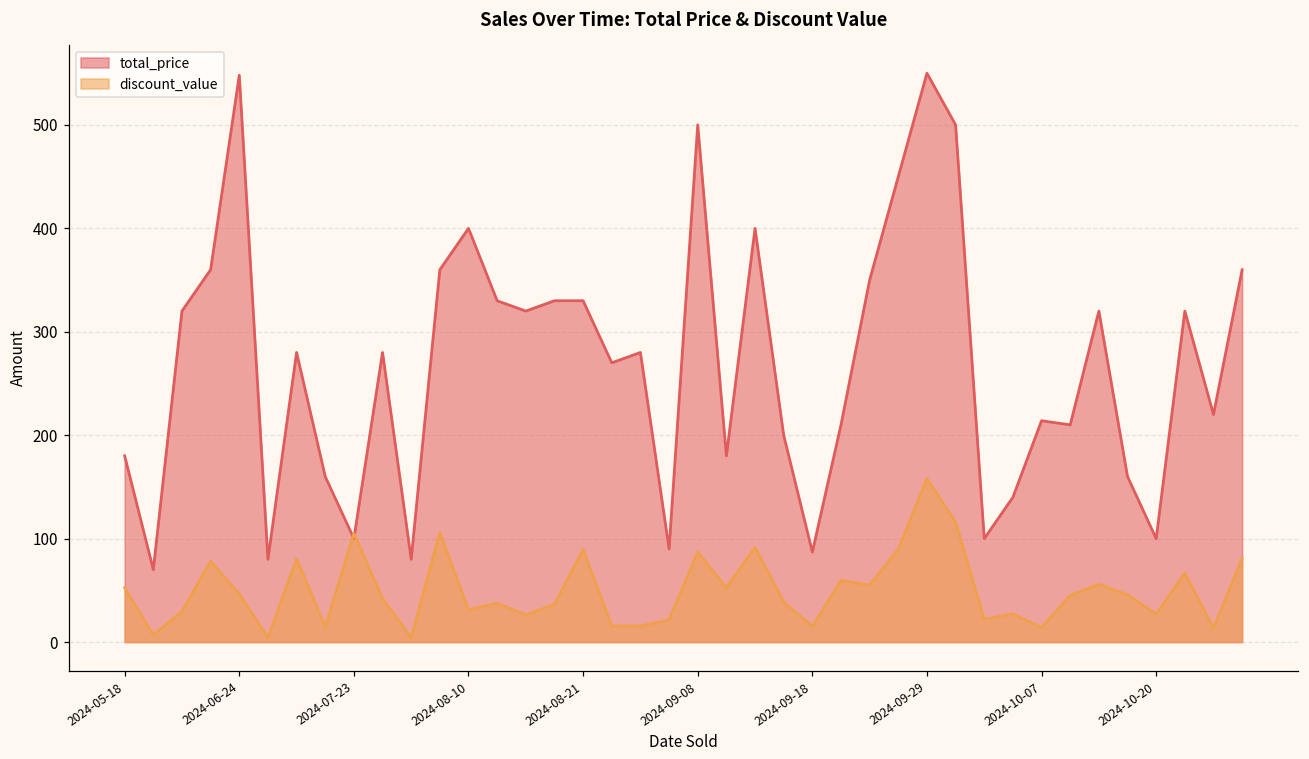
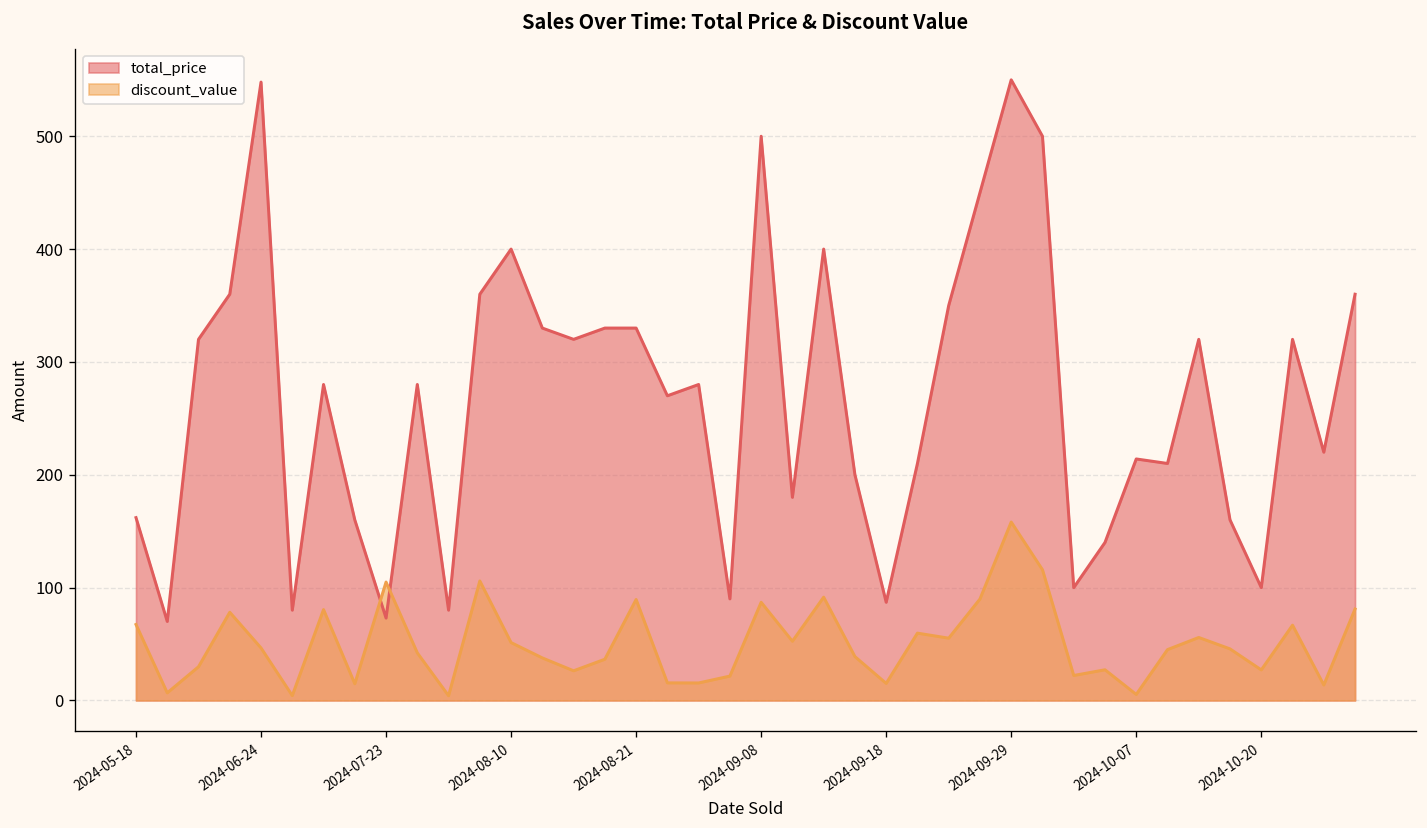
total_price, 2024-05-18: 180 -> 160
discount_value, 2024-05-18: 50 -> 70
total_price, 2024-07-23: 100 -> 70
discount_value, 2024-08-10: 30 -> 50
discount_value, 2024-10-07: 14 -> 5
